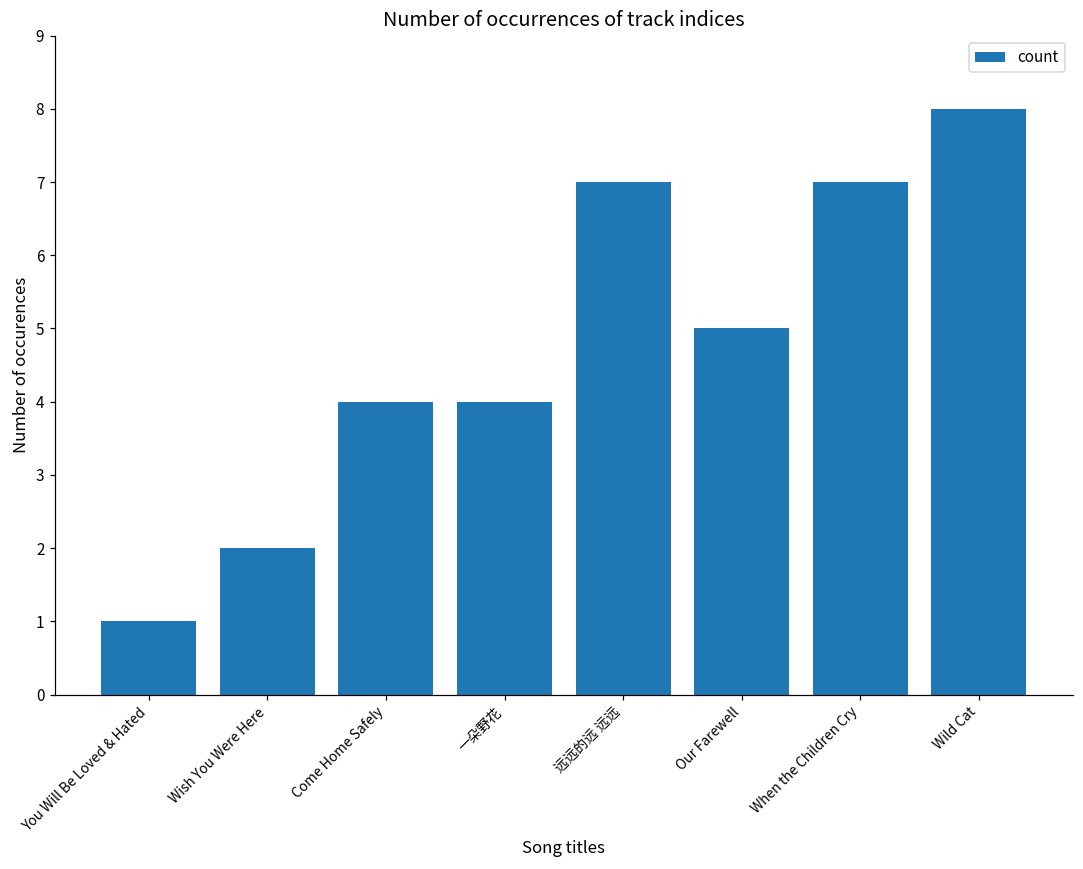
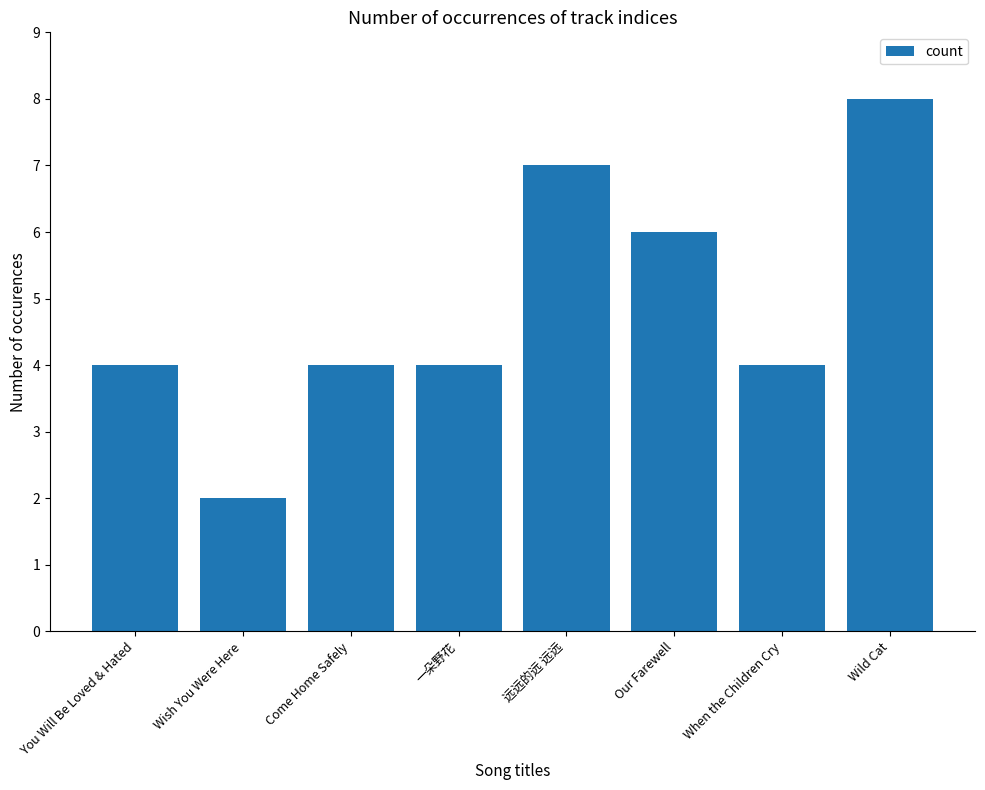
You Will Be Loved & Hated: 1 -> 4
Our Farewell: 5 -> 6
When the Children Cry: 7 -> 4
